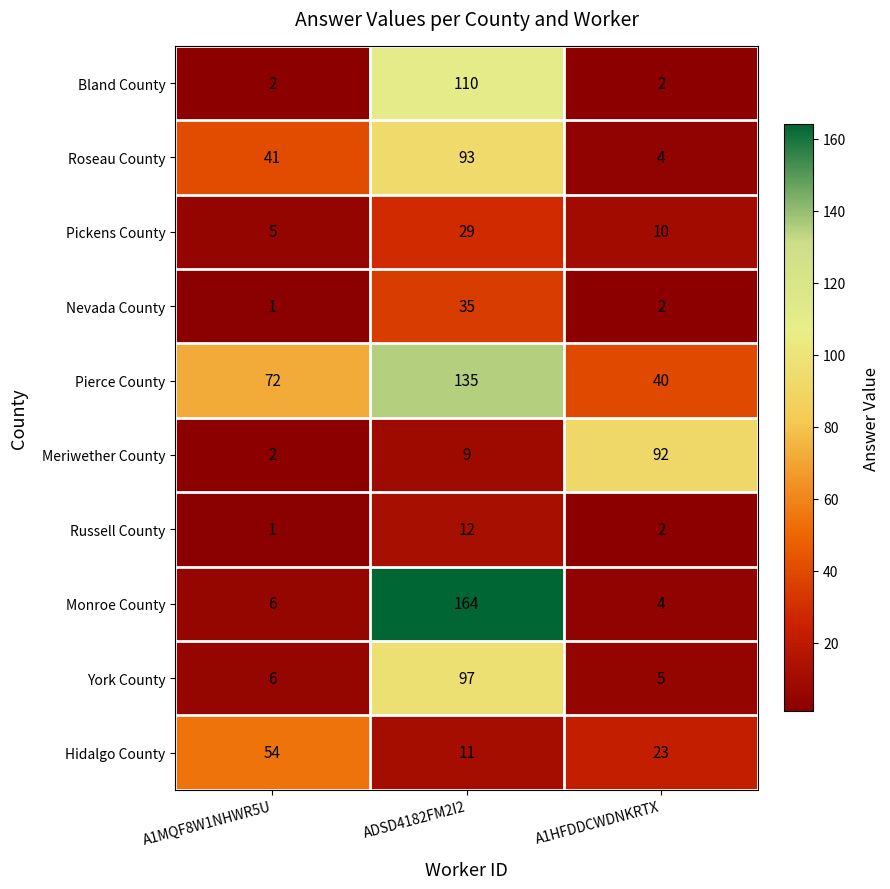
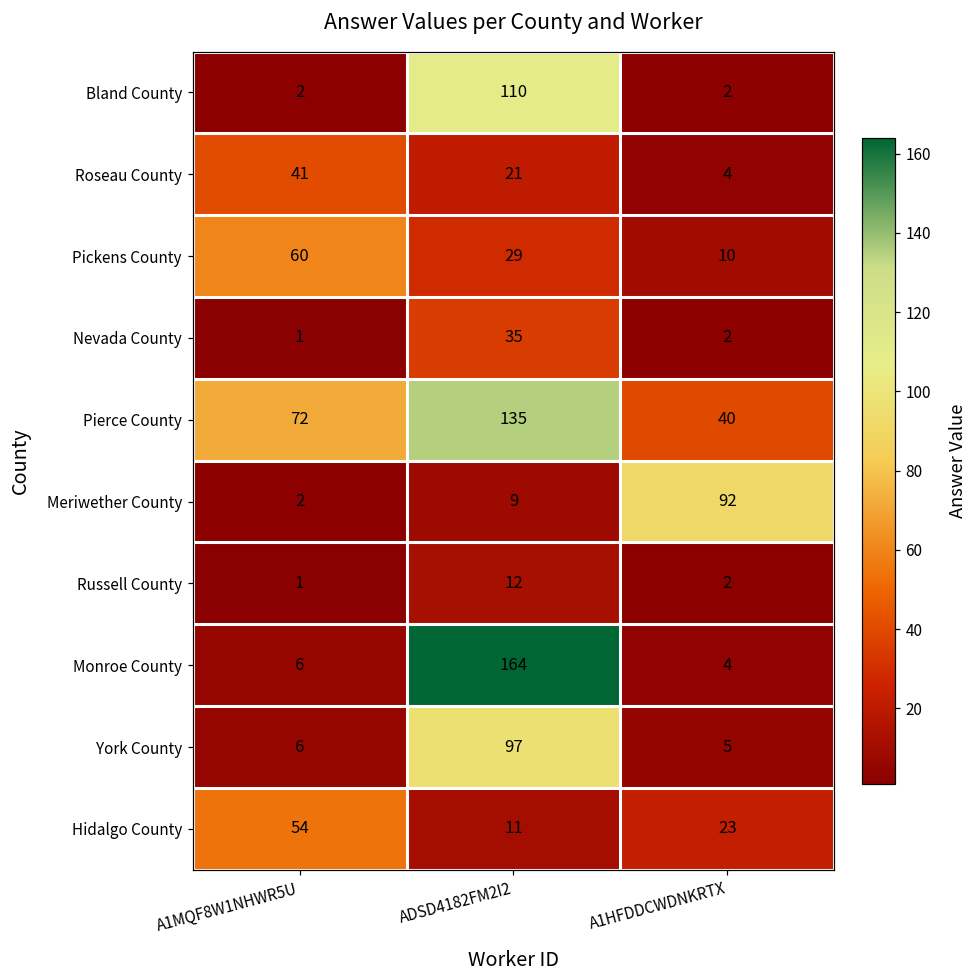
Roseau County, ADSD4182FM2I2: 93 -> 21
Pickens County, A1MQF8W1NHWR5U: 5 -> 60
